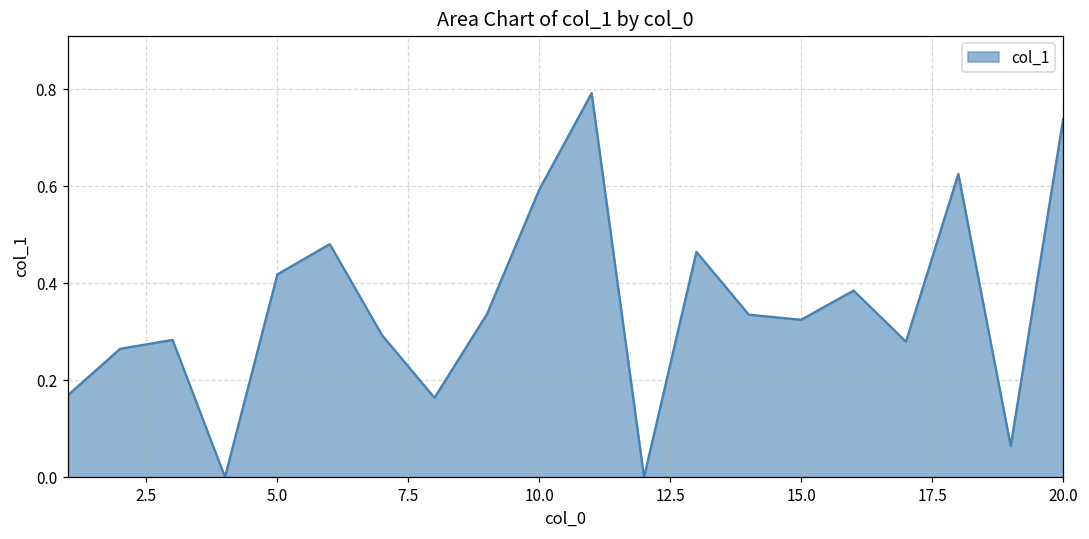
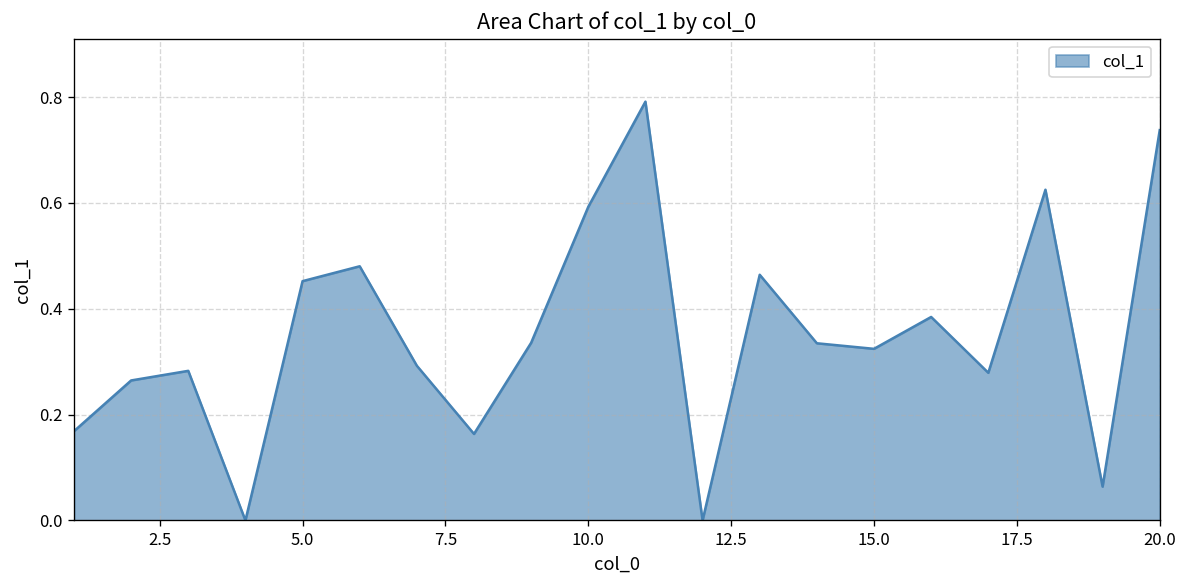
5.0: 0.42 -> 0.45
